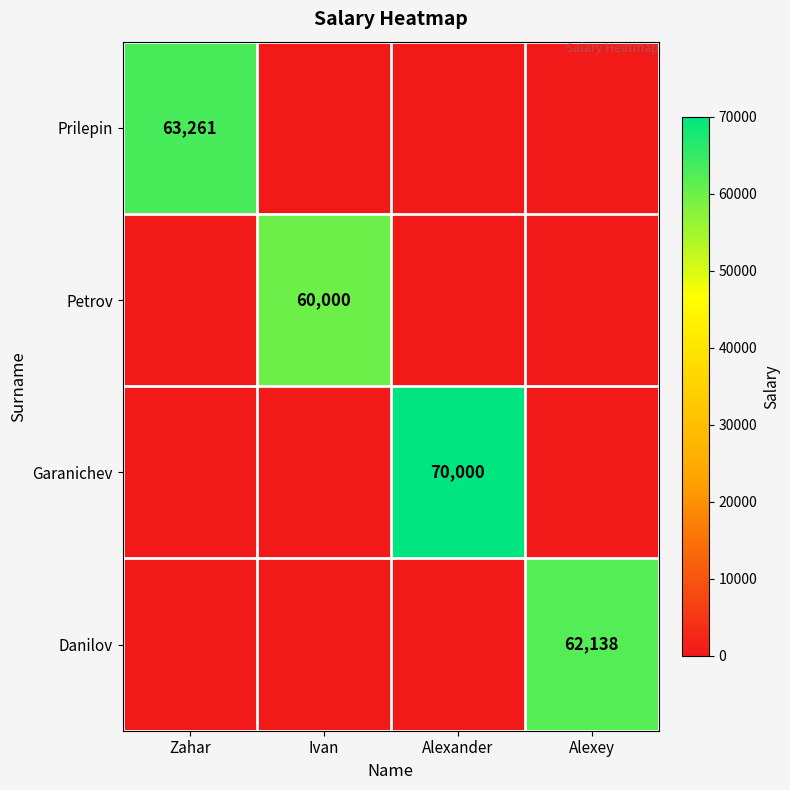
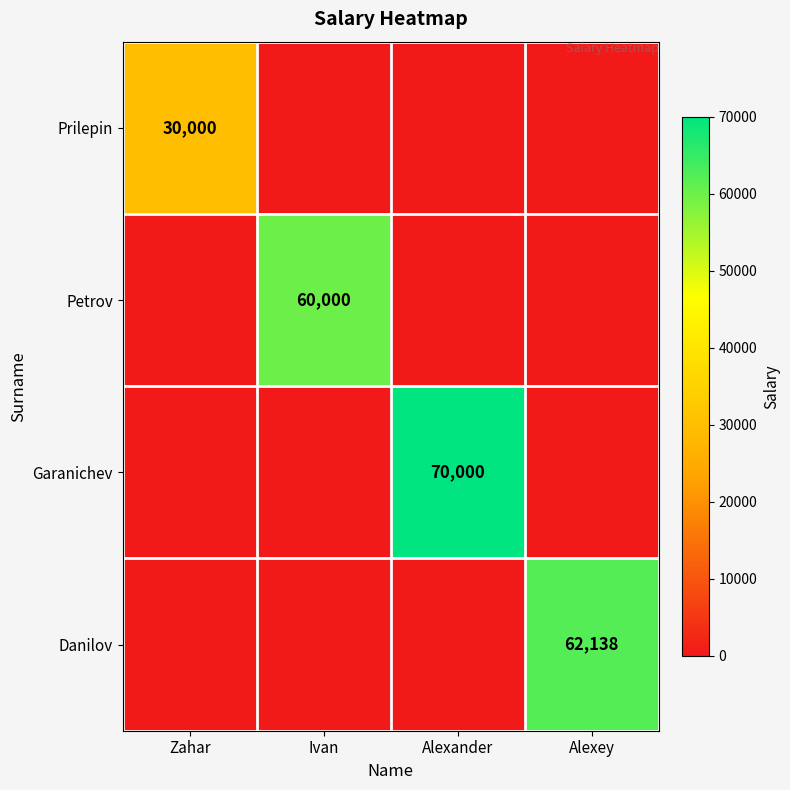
Prilepin, Zahar: 63,261 -> 30,000
